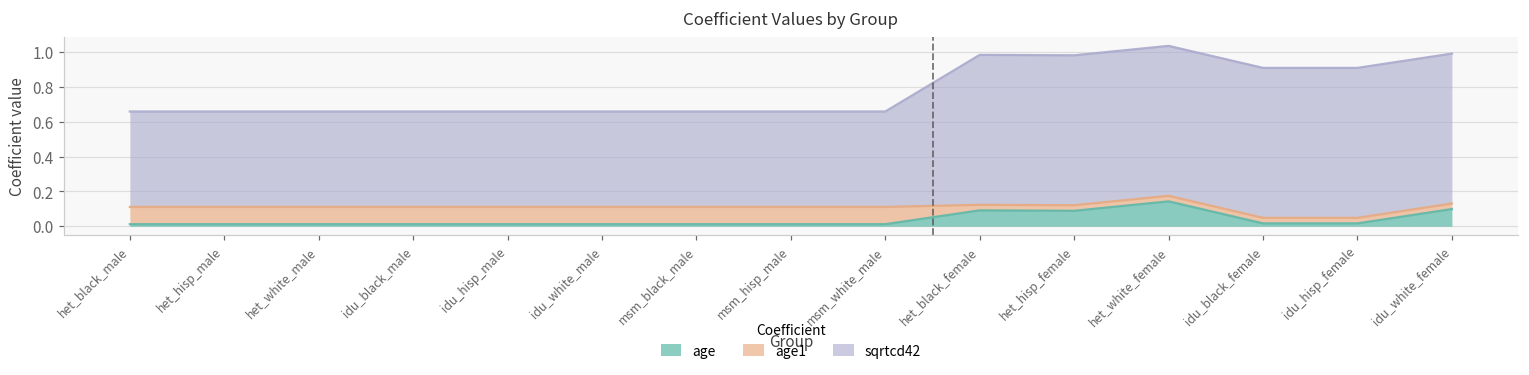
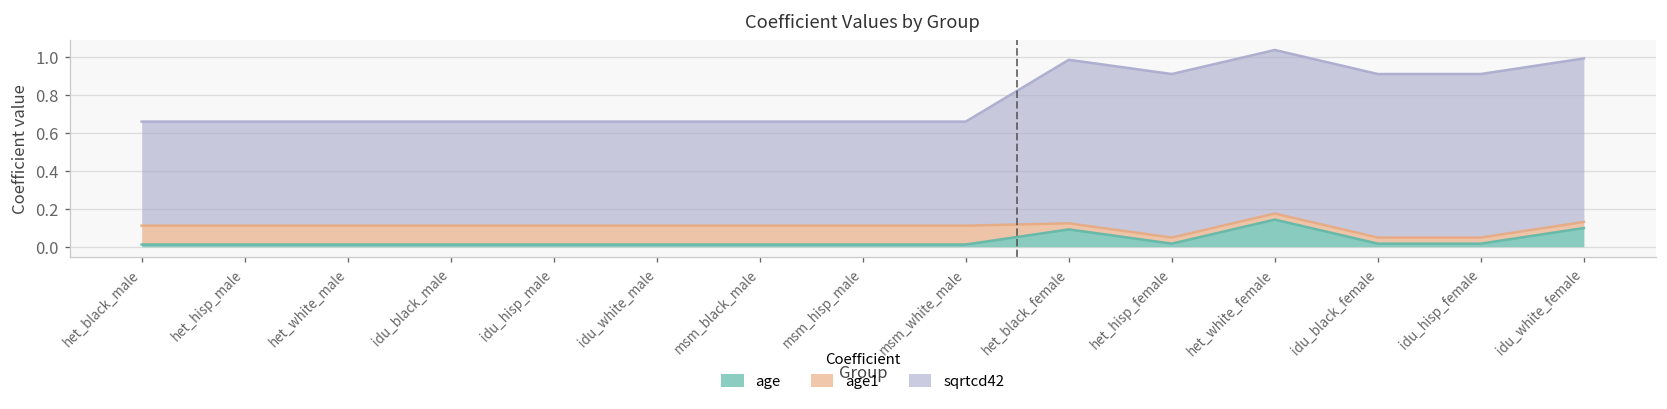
age, het_hisp_female: 0.09 -> 0.02
